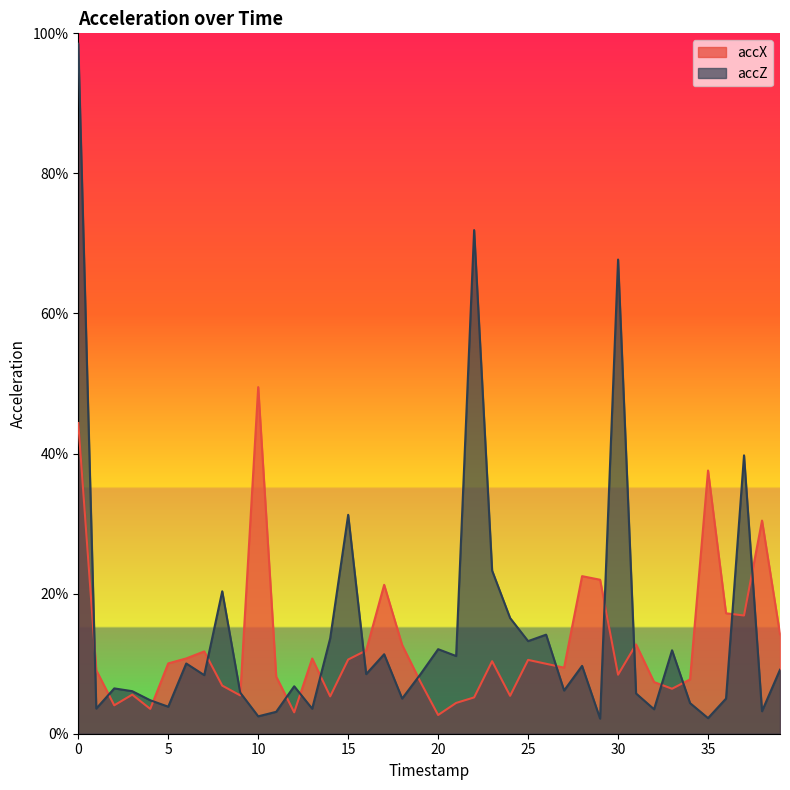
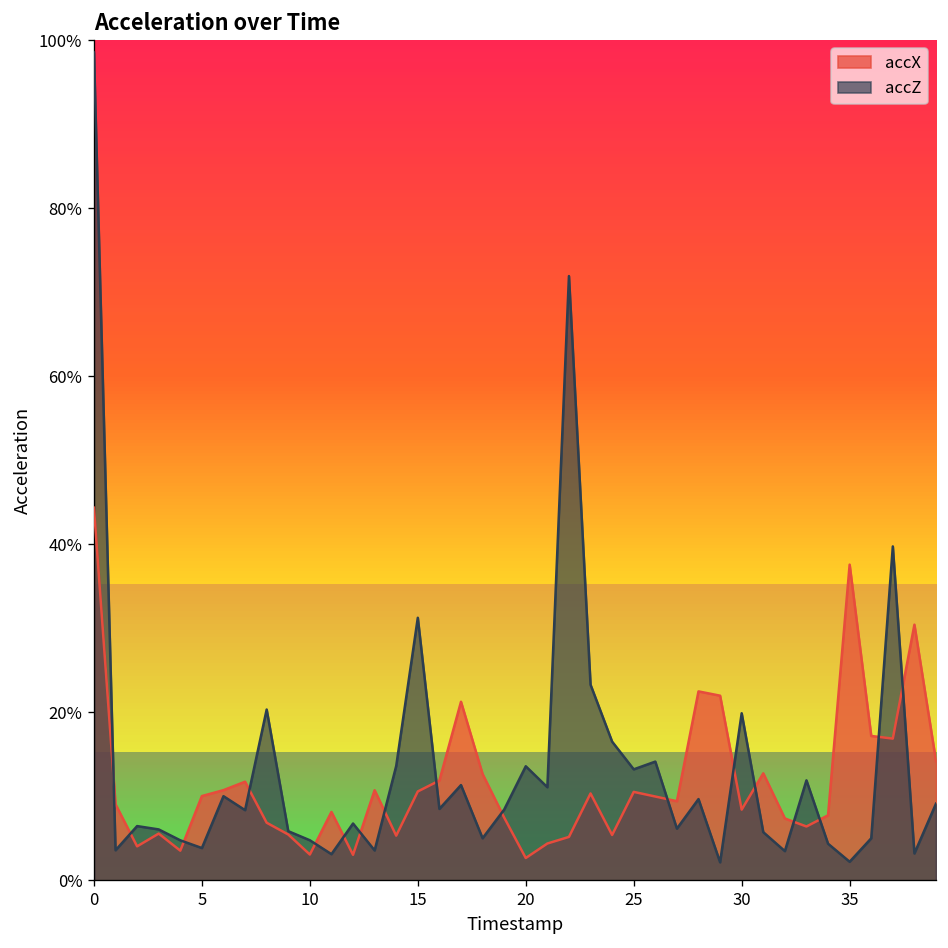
accX, 10: 49% -> 3%
accZ, 10: 2% -> 5%
accZ, 20: 12% -> 14%
accZ, 30: 68% -> 20%
